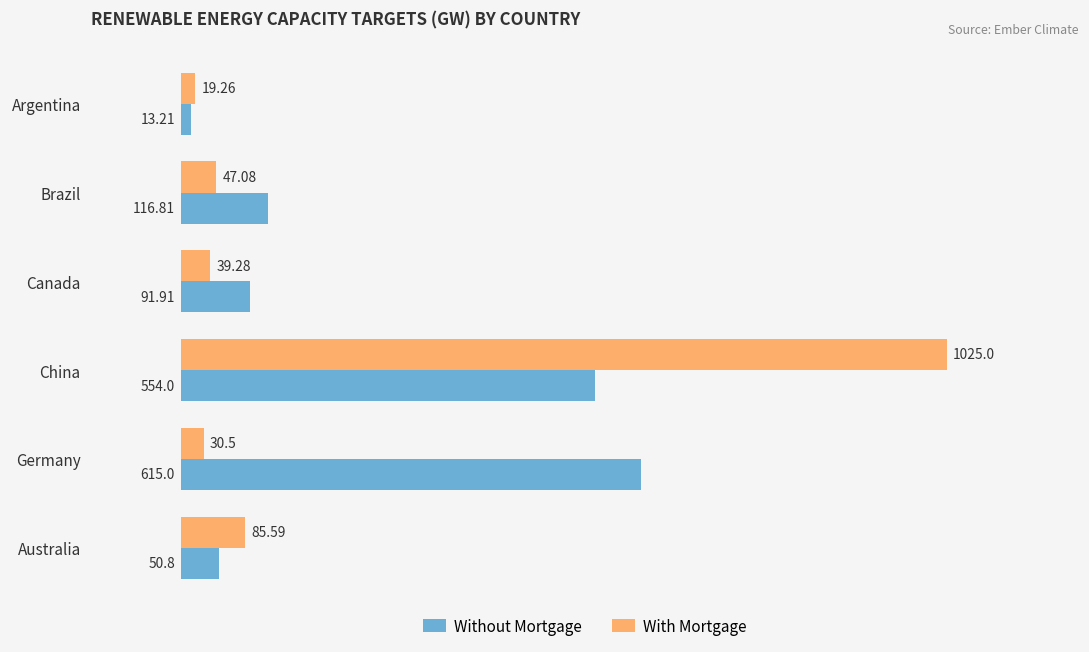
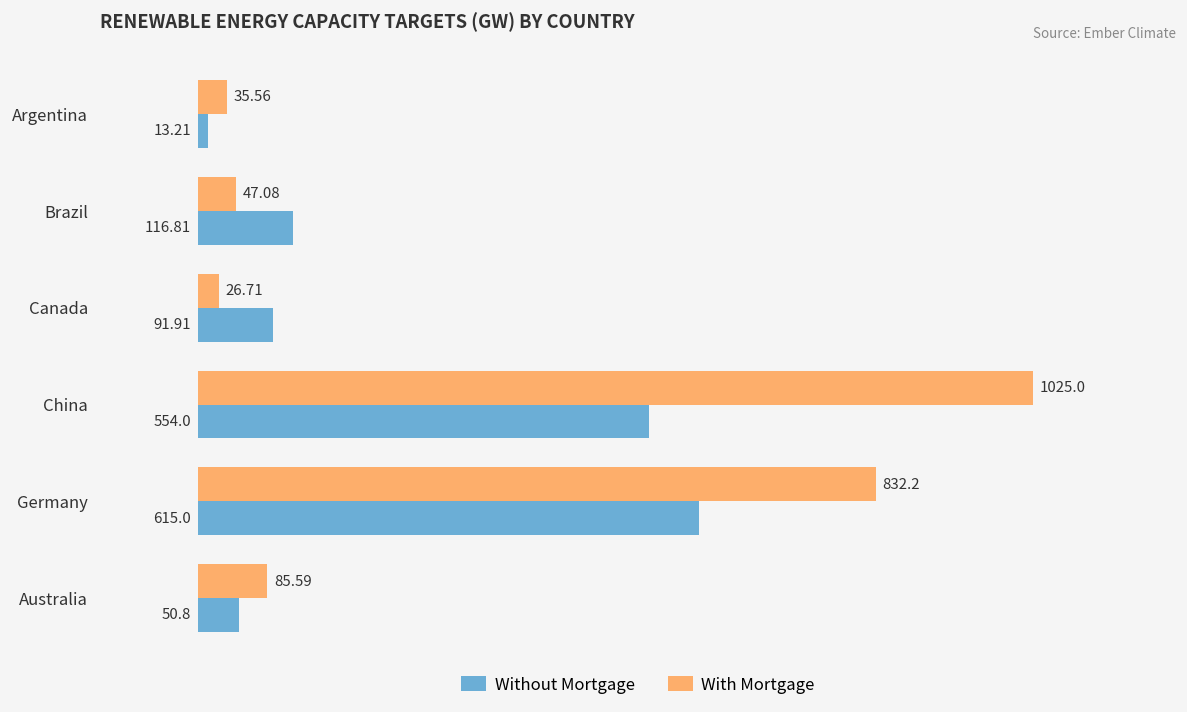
With Mortgage, Argentina: 19.26 -> 35.56
With Mortgage, Canada: 39.28 -> 26.71
With Mortgage, Germany: 30.5 -> 832.2
